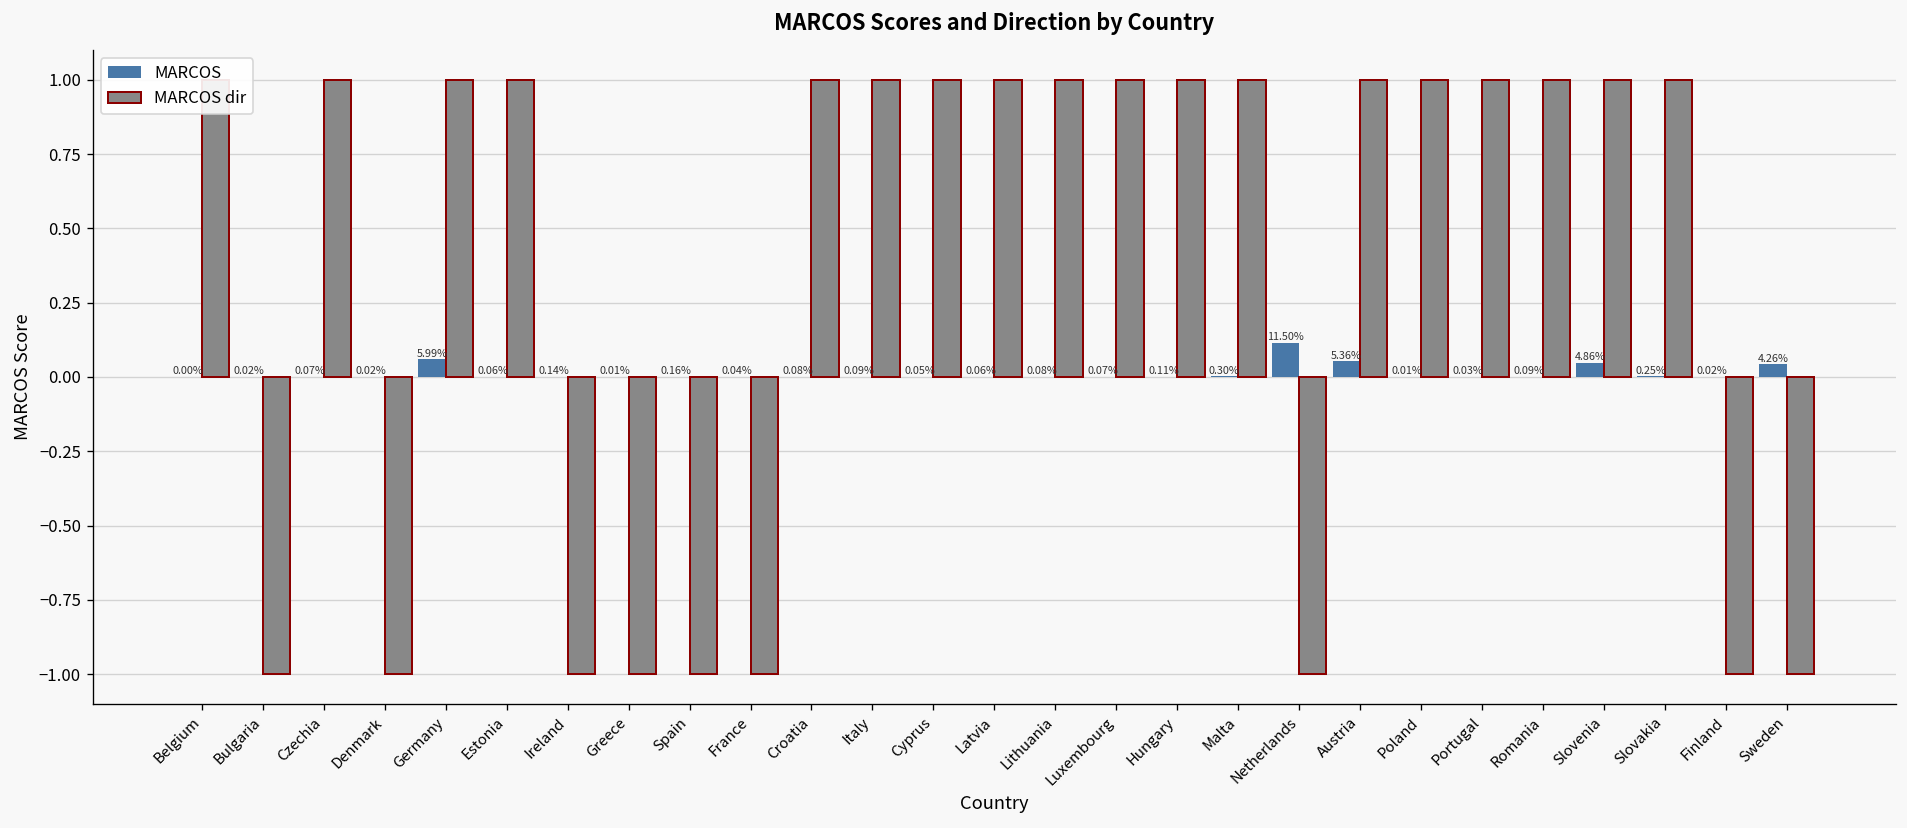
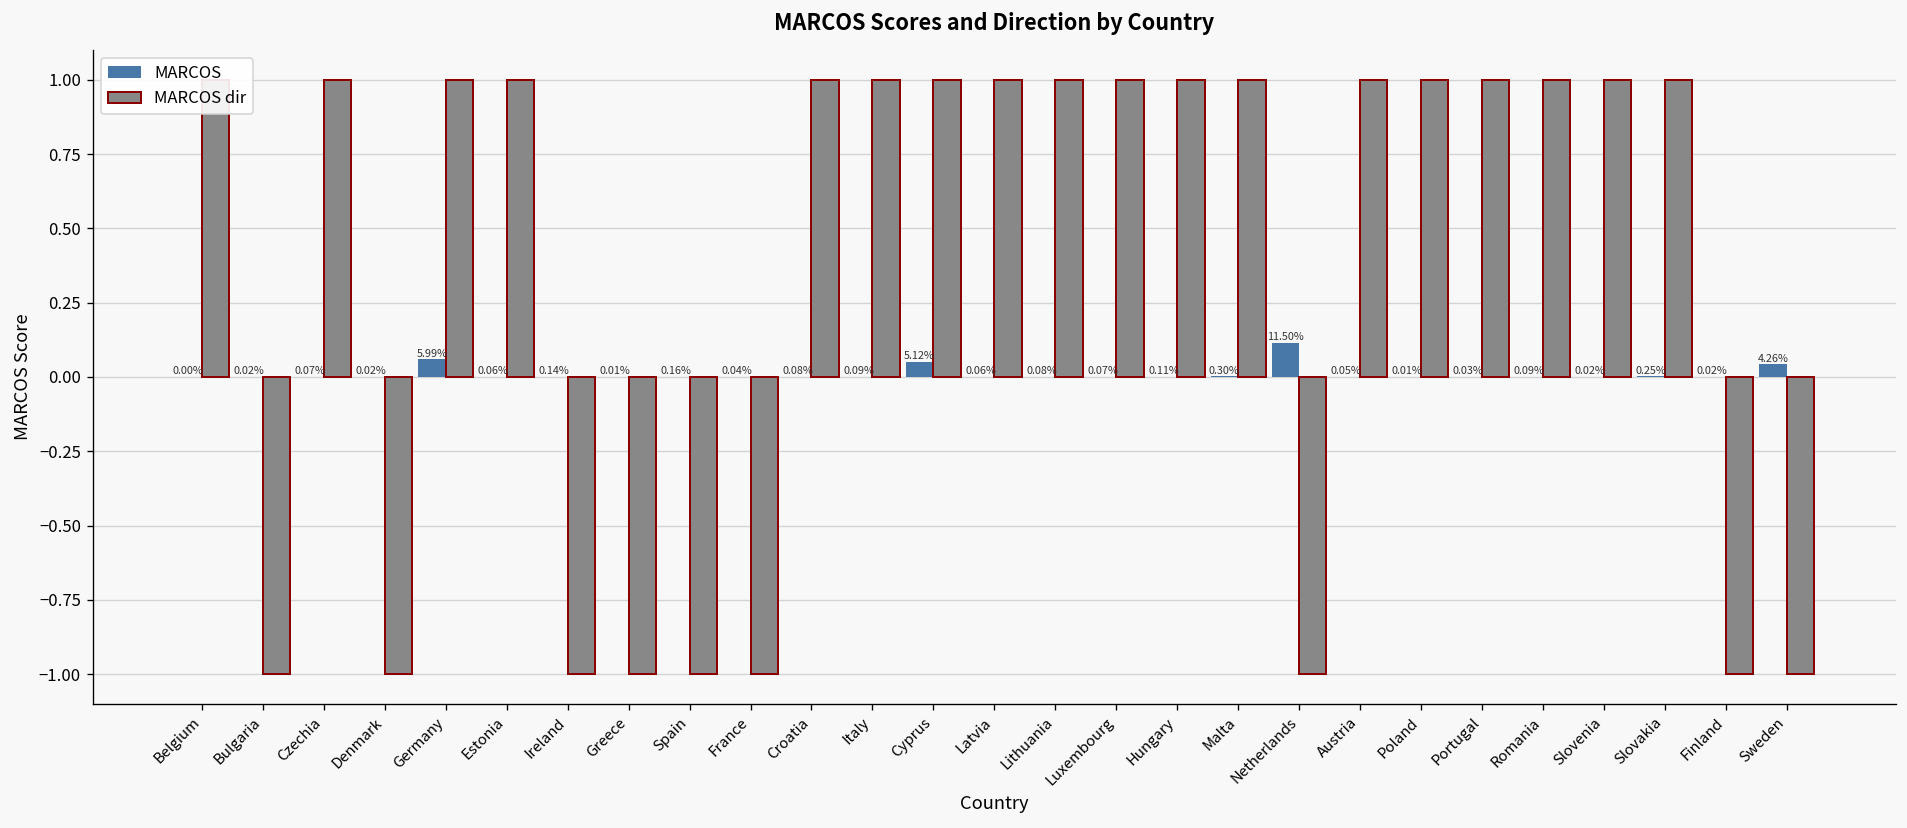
MARCOS, Cyprus: 0.05% -> 5.12%
MARCOS, Austria: 5.36% -> 0.05%
MARCOS, Slovenia: 4.86% -> 0.02%
